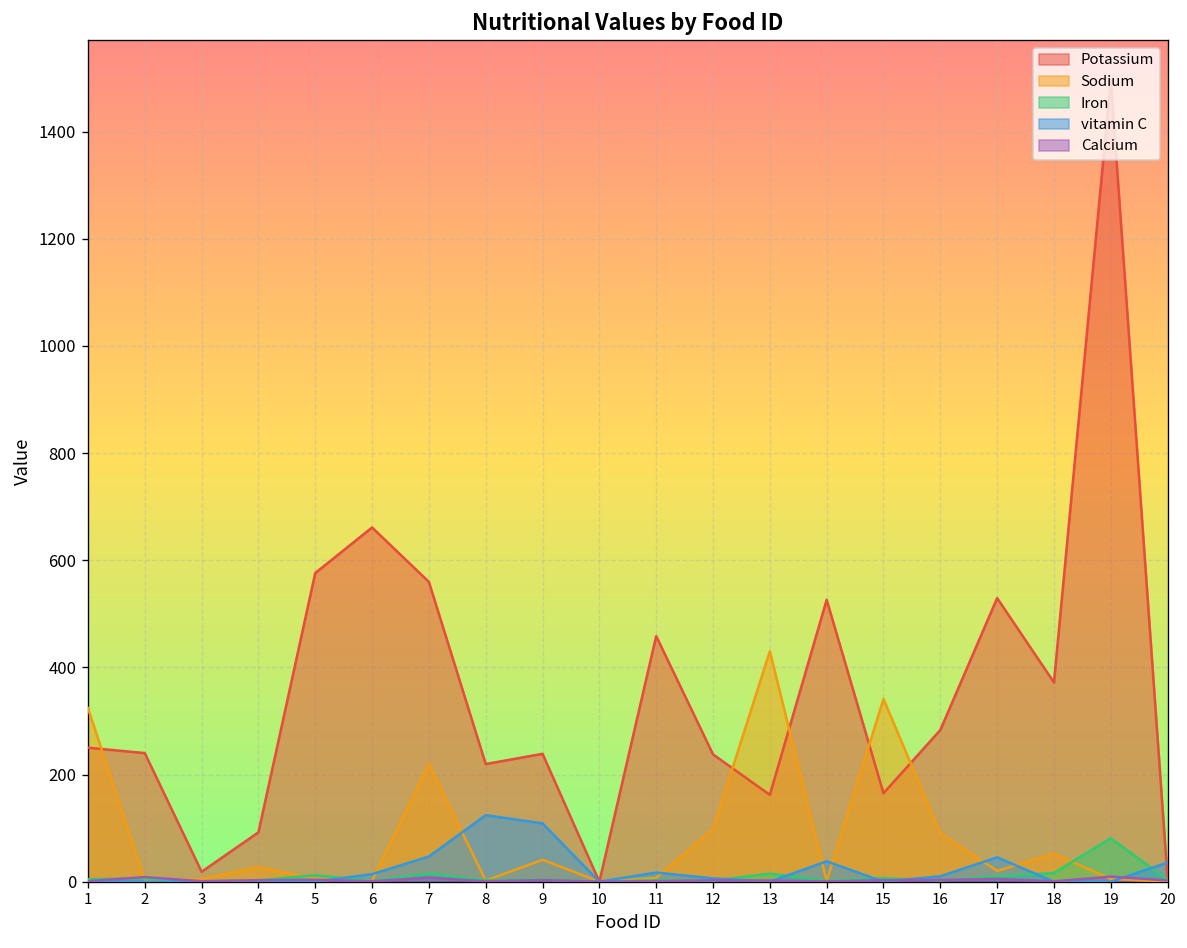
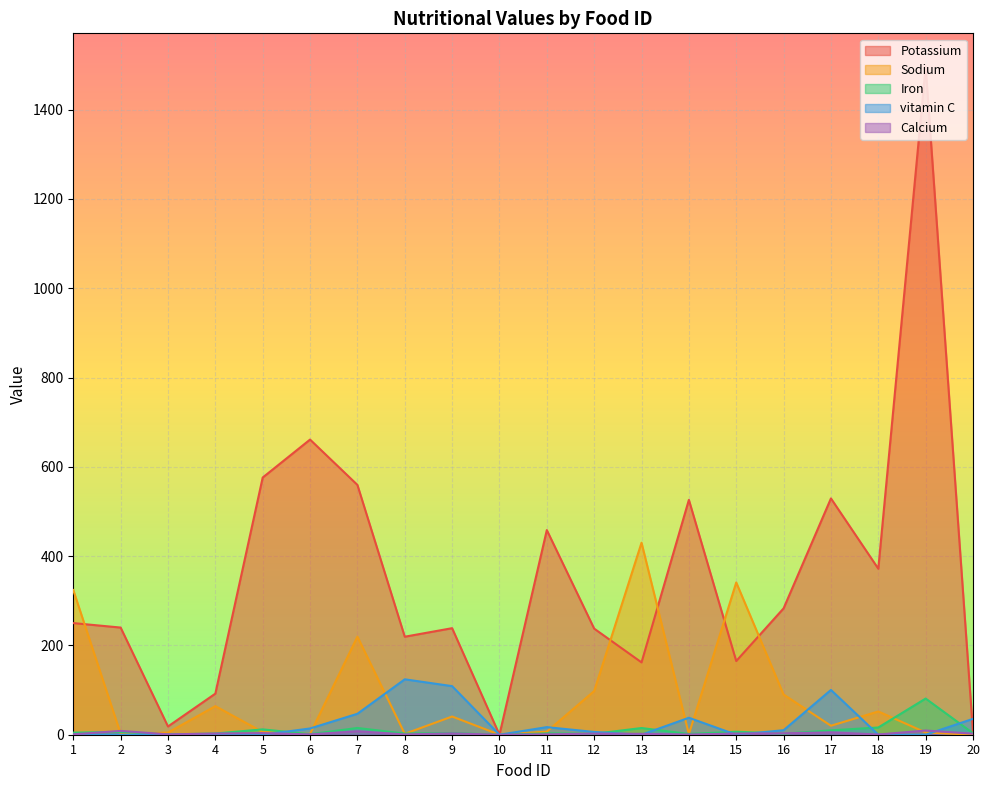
Sodium, 4: 30 -> 60
vitamin C, 17: 50 -> 100
